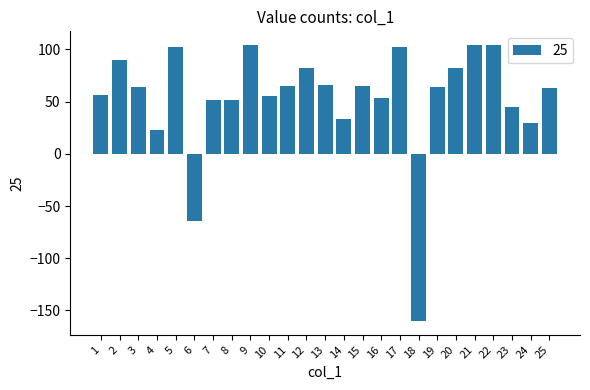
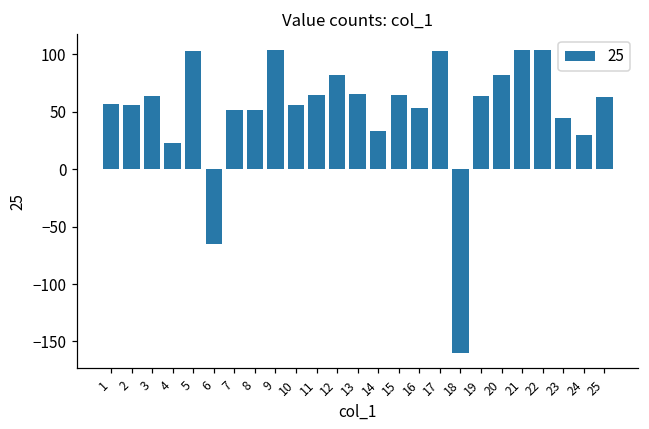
2: 89 -> 56
